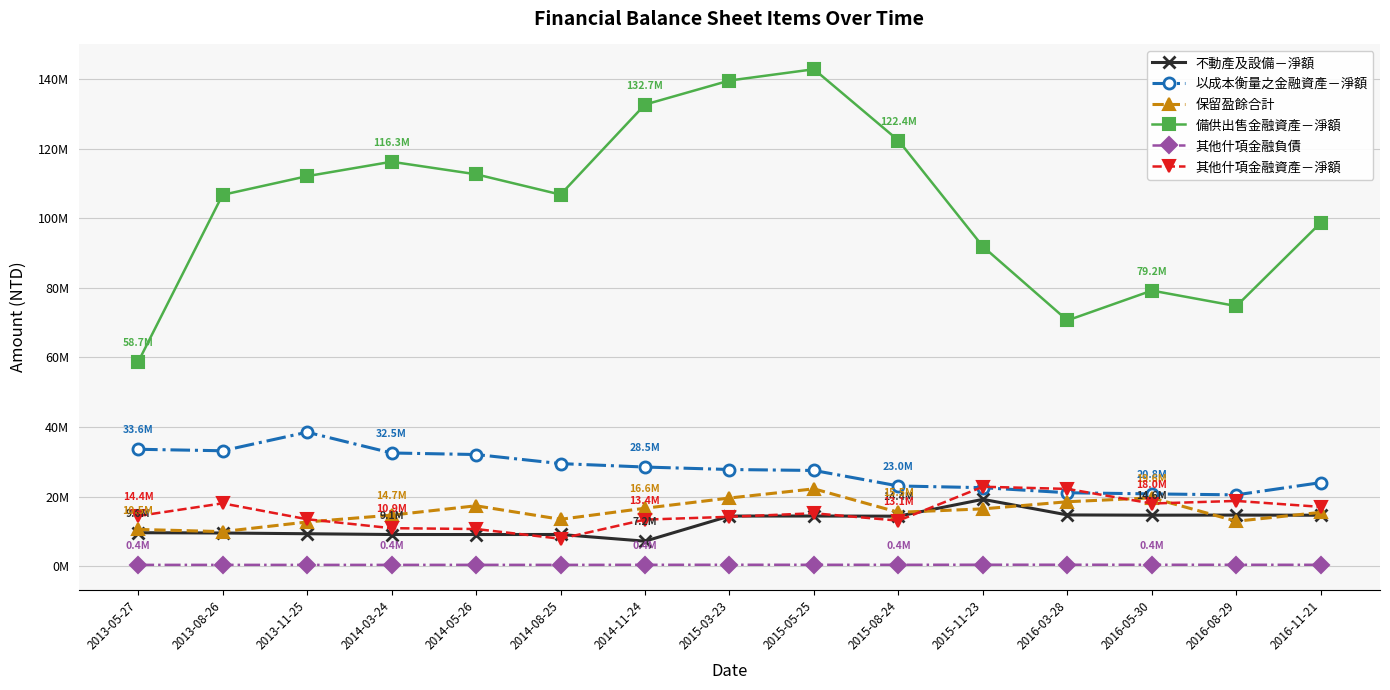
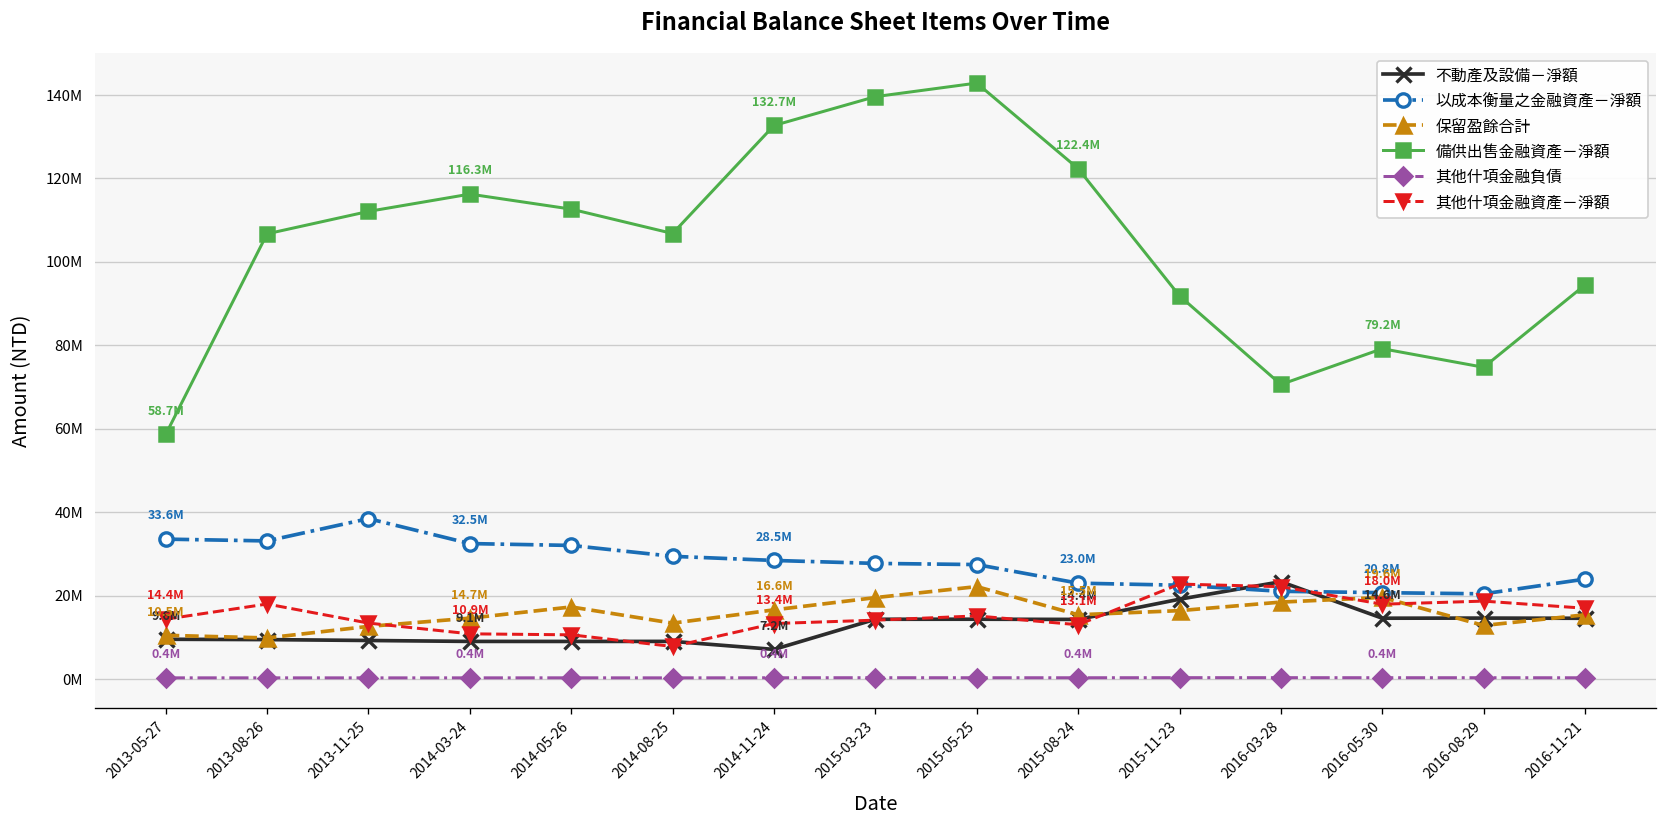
不動產及設備－淨額, 2016-03-28: 15000000 -> 23000000
備供出售金融資產－淨額, 2016-11-21: 99000000 -> 94000000
